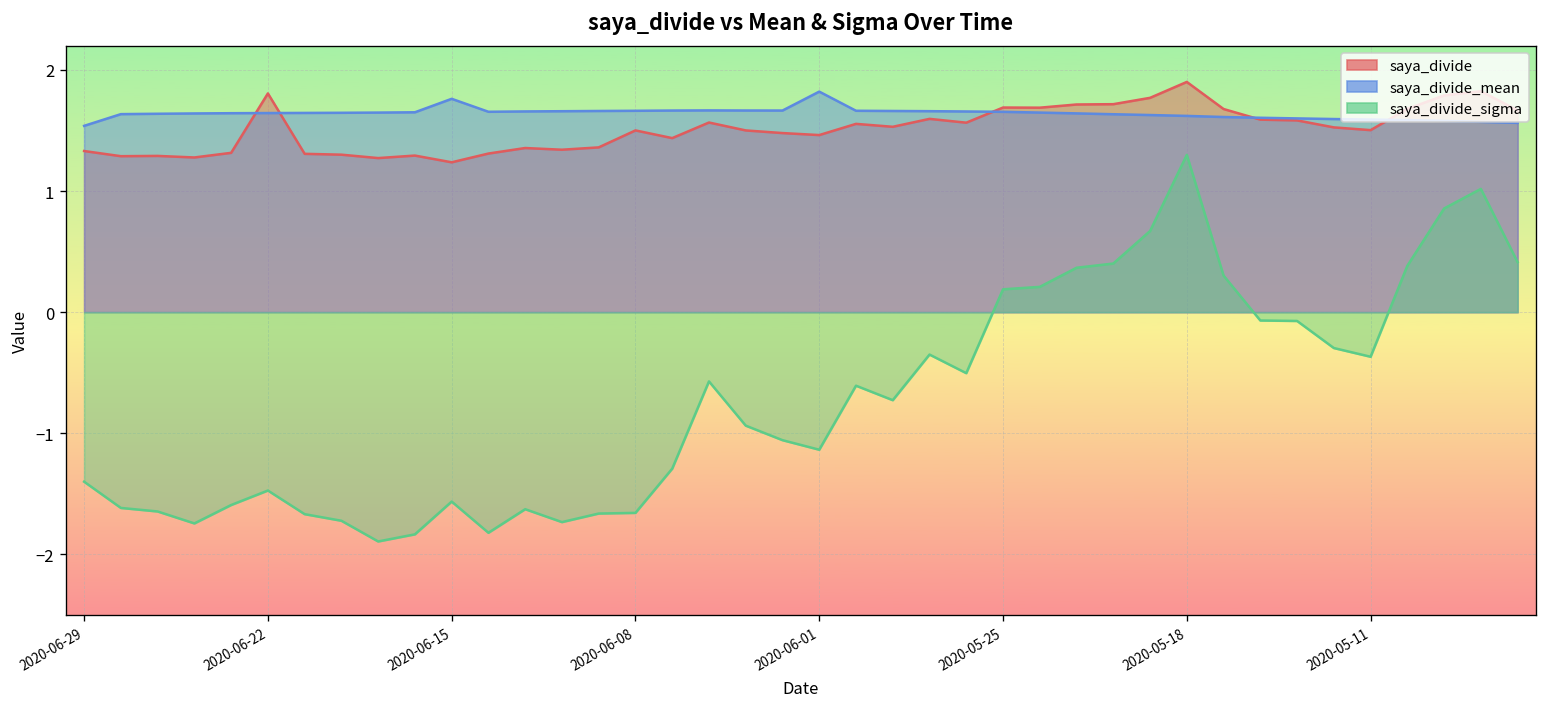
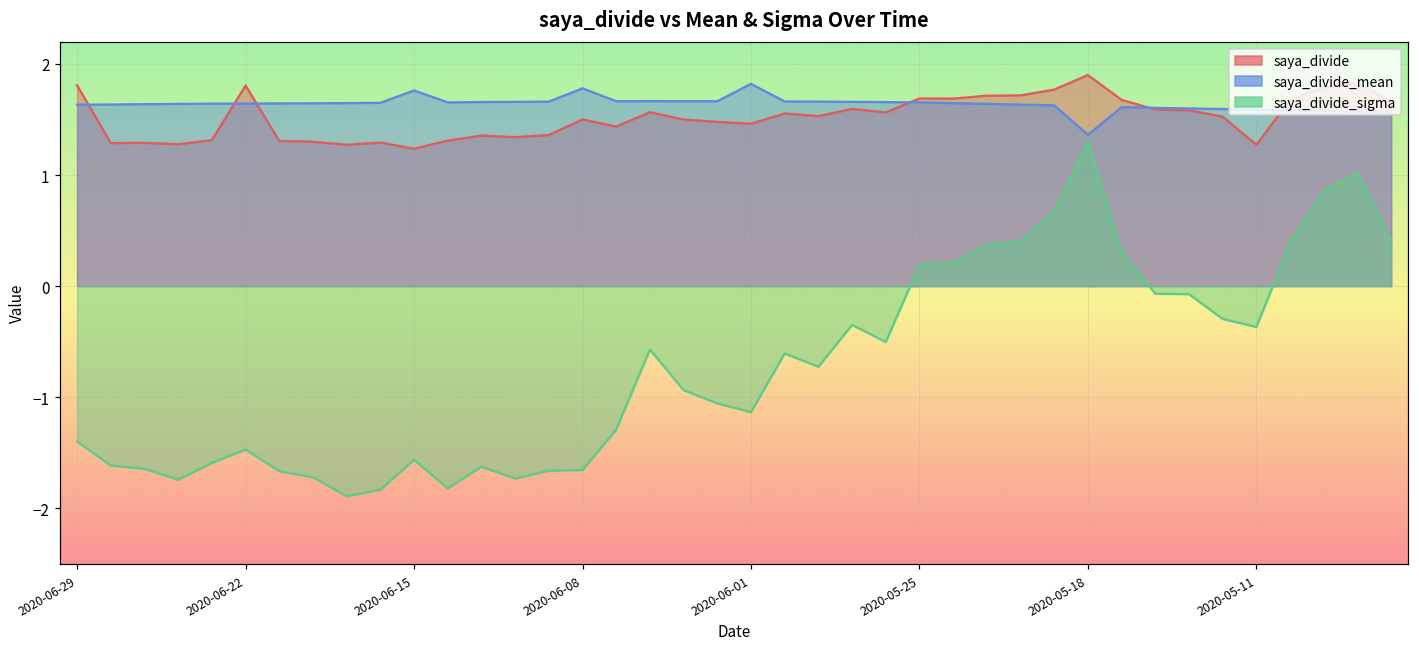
saya_divide, 2020-06-29: 1.33 -> 1.81
saya_divide_mean, 2020-06-29: 1.54 -> 1.63
saya_divide_mean, 2020-06-08: 1.66 -> 1.78
saya_divide_mean, 2020-05-18: 1.62 -> 1.36
saya_divide, 2020-05-11: 1.50 -> 1.27
